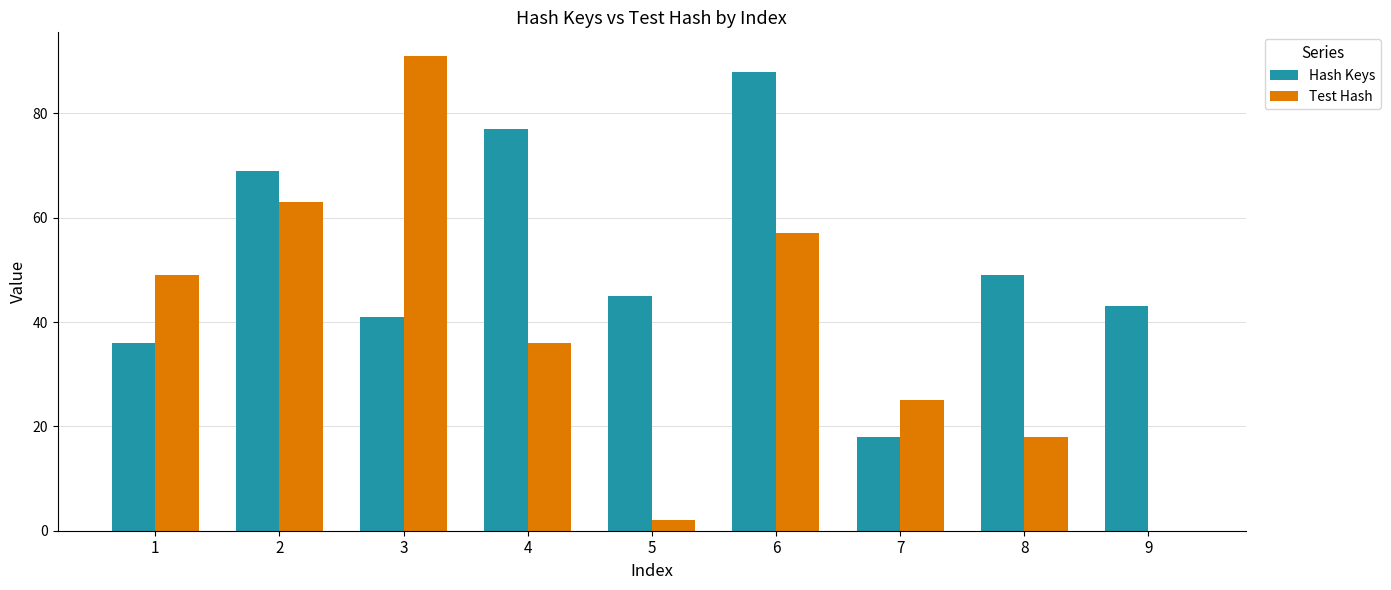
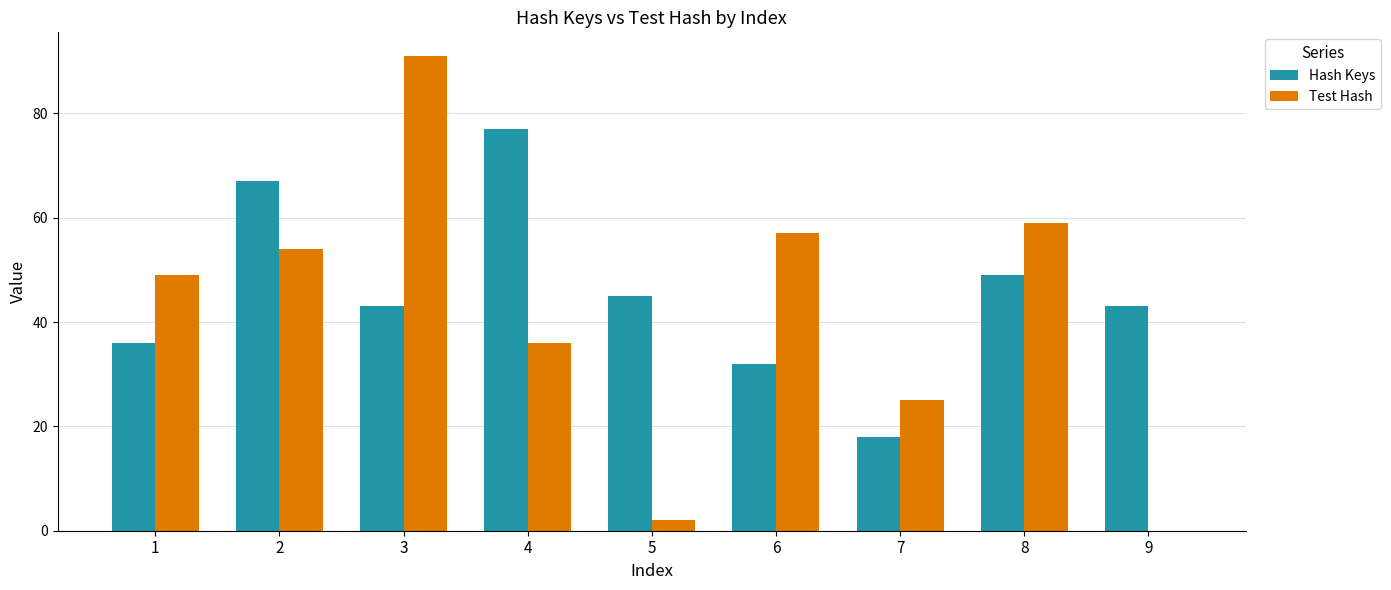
Hash Keys, 2: 69 -> 67
Test Hash, 2: 63 -> 54
Hash Keys, 3: 41 -> 43
Hash Keys, 6: 88 -> 32
Test Hash, 8: 18 -> 59
